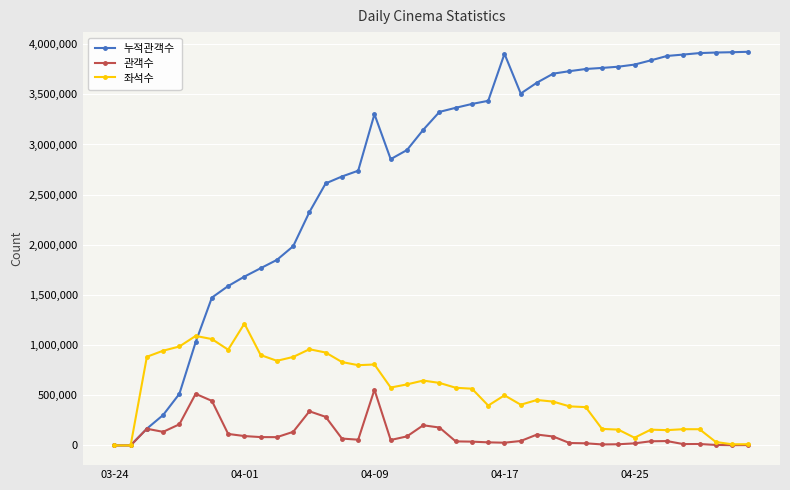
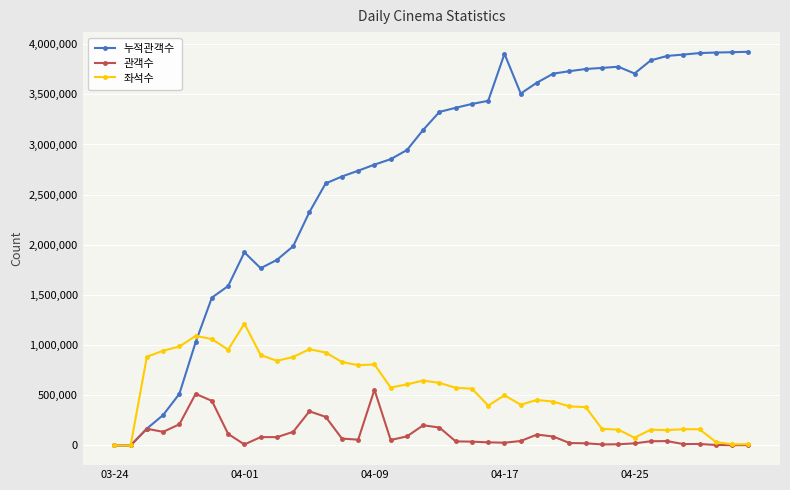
누적관객수, 04-01: 1,680,000 -> 1,930,000
관객수, 04-01: 90,000 -> 10,000
누적관객수, 04-09: 3,300,000 -> 2,800,000
누적관객수, 04-25: 3,800,000 -> 3,710,000
